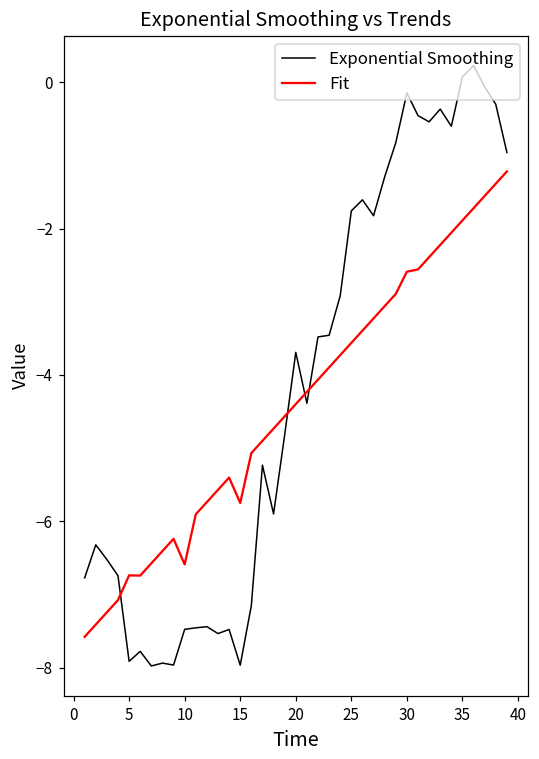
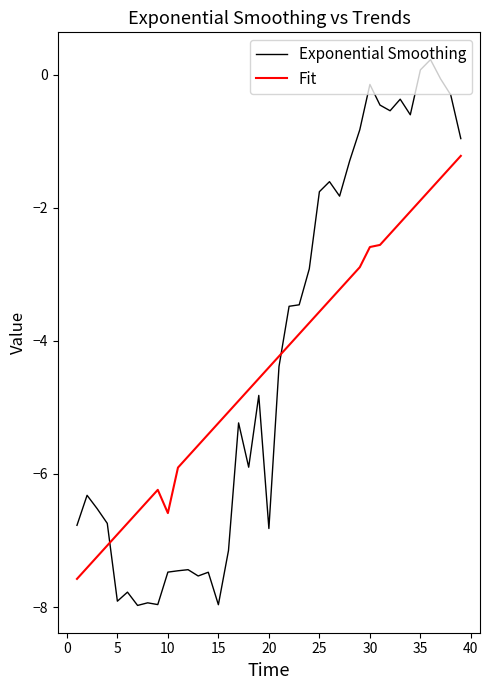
Fit, 5: -6.7 -> -6.9
Fit, 15: -5.7 -> -5.2
Exponential Smoothing, 20: -3.7 -> -6.8
